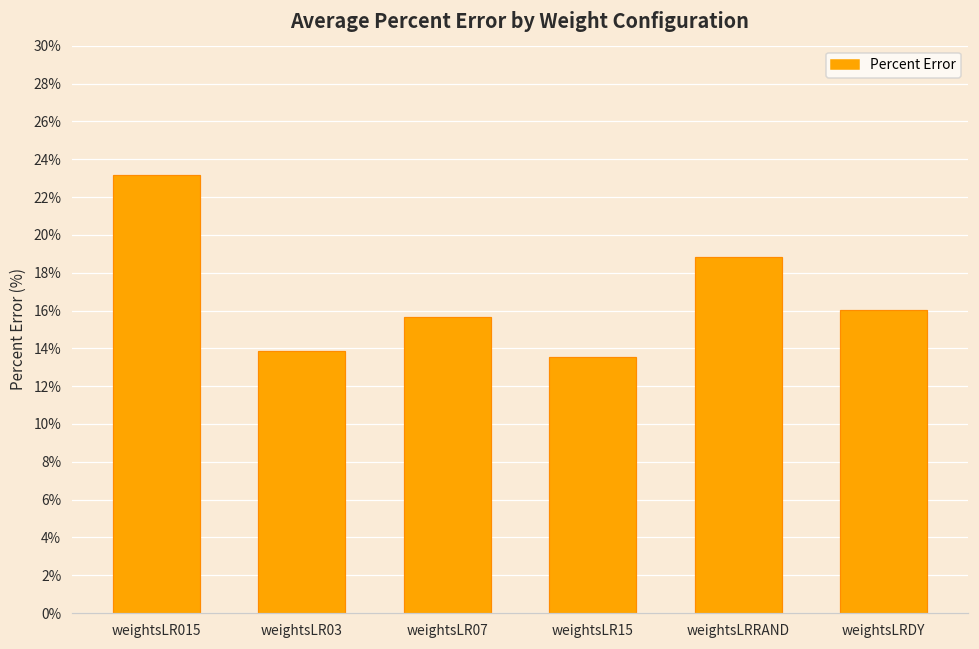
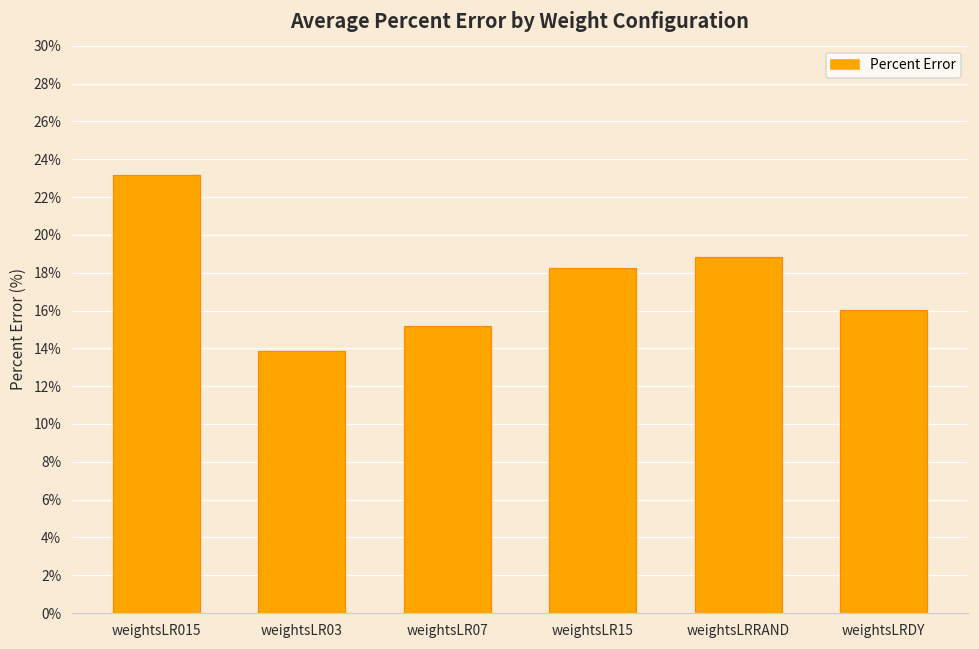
weightsLR07: 15.7% -> 15.2%
weightsLR15: 13.5% -> 18.3%
